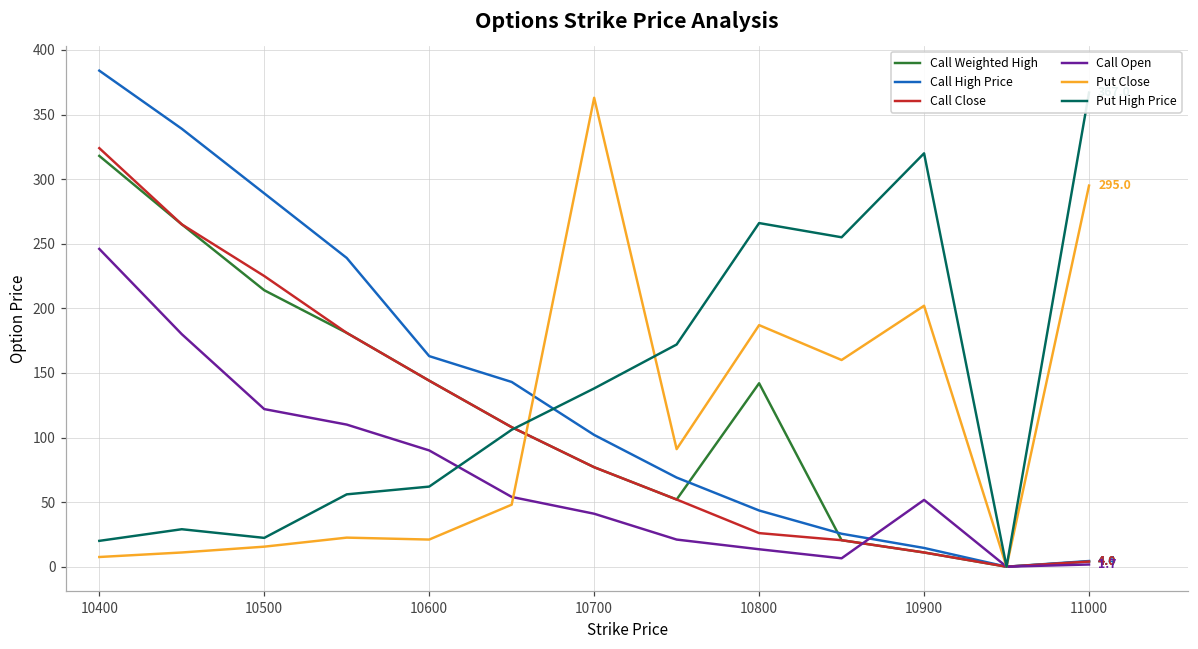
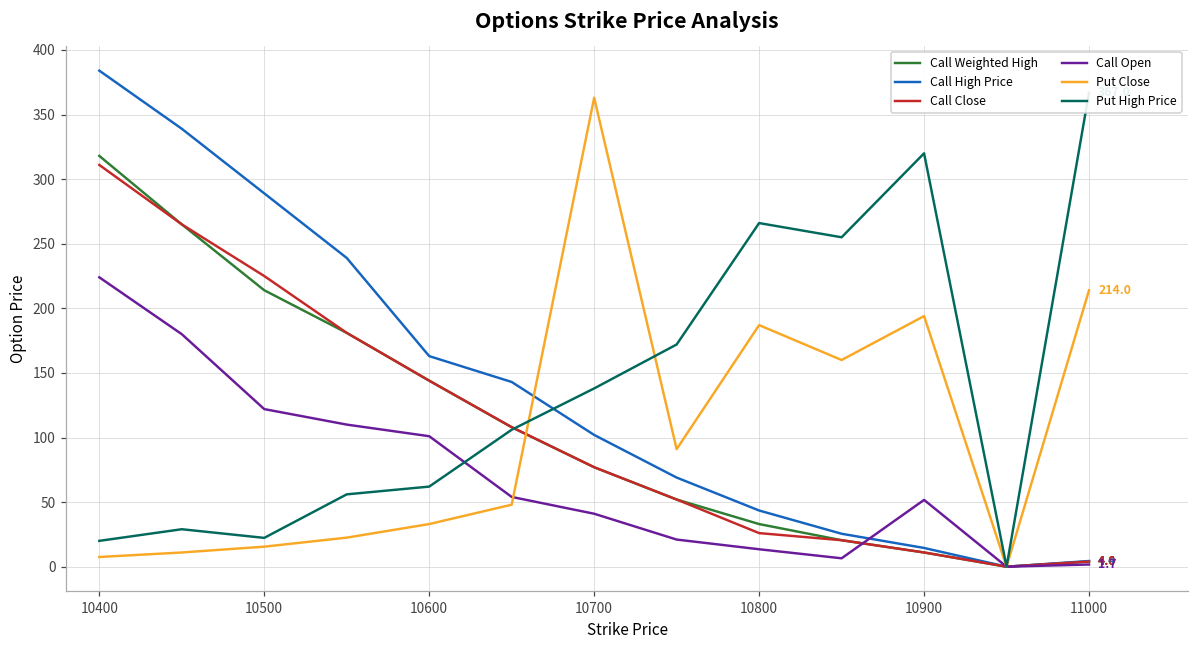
Call Close, 10400: 324 -> 311
Call Open, 10400: 246 -> 224
Call Open, 10600: 90 -> 101
Put Close, 10600: 21 -> 33
Call Weighted High, 10800: 142 -> 33
Put Close, 10900: 202 -> 194
Put Close, 11000: 295.0 -> 214.0
